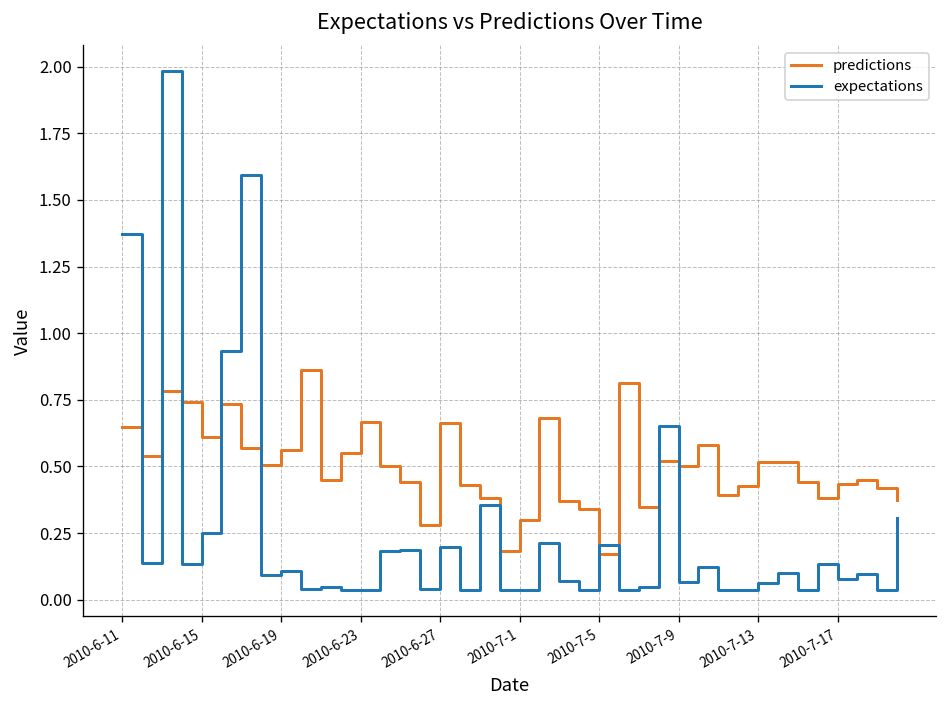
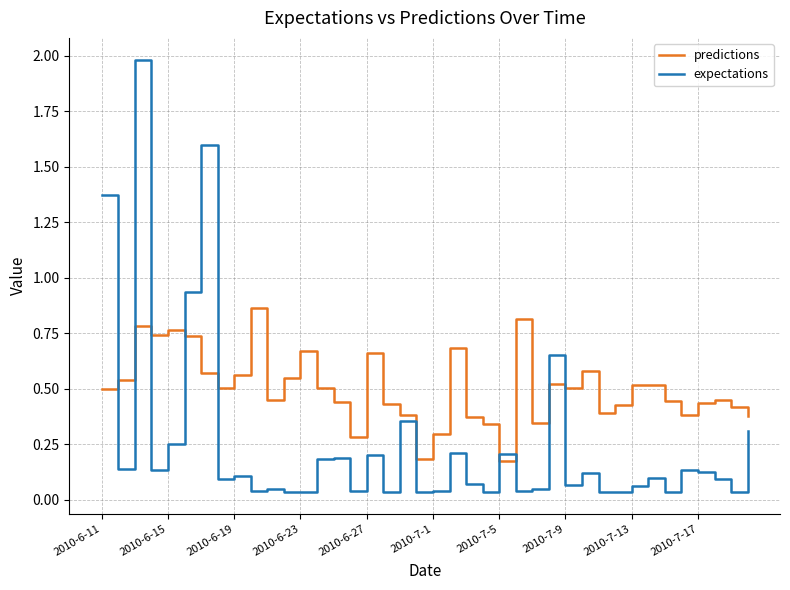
predictions, 2010-6-11: 0.65 -> 0.50
predictions, 2010-6-15: 0.61 -> 0.76
expectations, 2010-7-17: 0.08 -> 0.12
